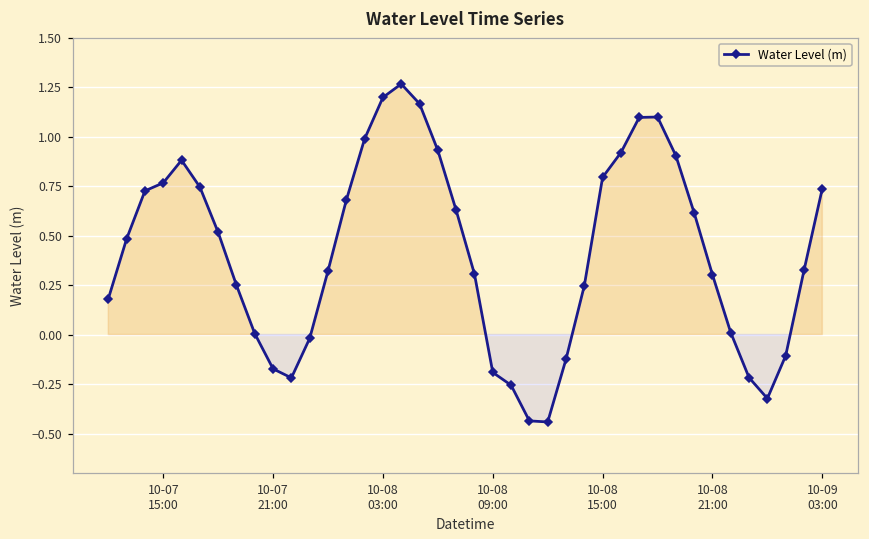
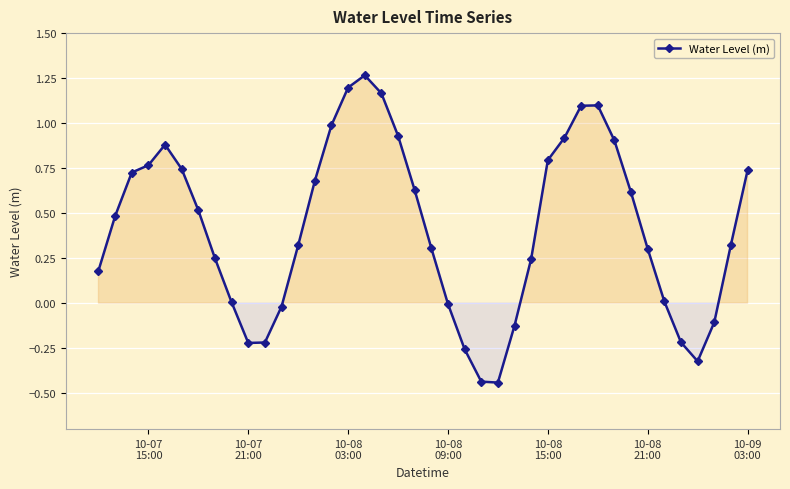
10-07 21:00: -0.17 -> -0.22
10-08 09:00: -0.19 -> 0.00
